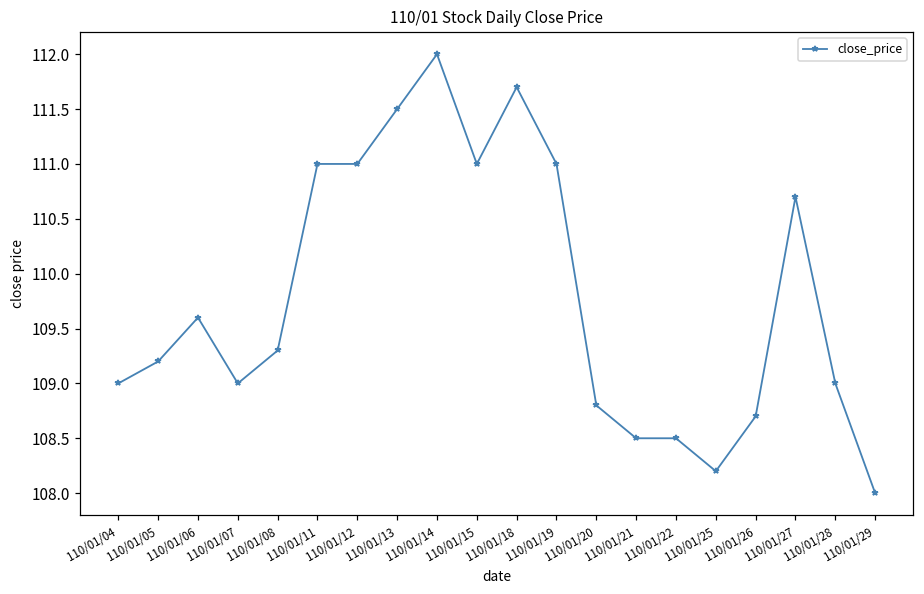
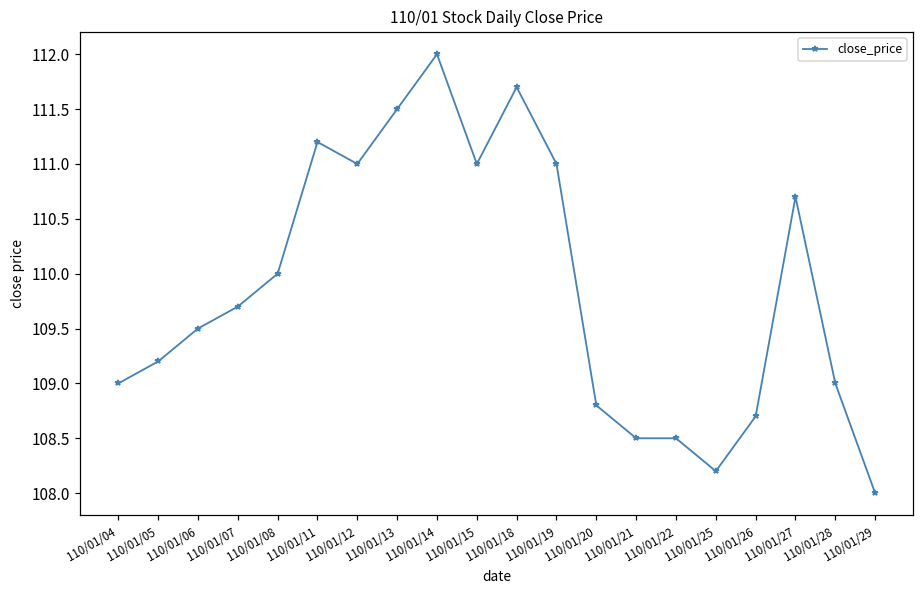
110/01/06: 109.6 -> 109.5
110/01/07: 109.0 -> 109.7
110/01/08: 109.3 -> 110.0
110/01/11: 111.0 -> 111.2
